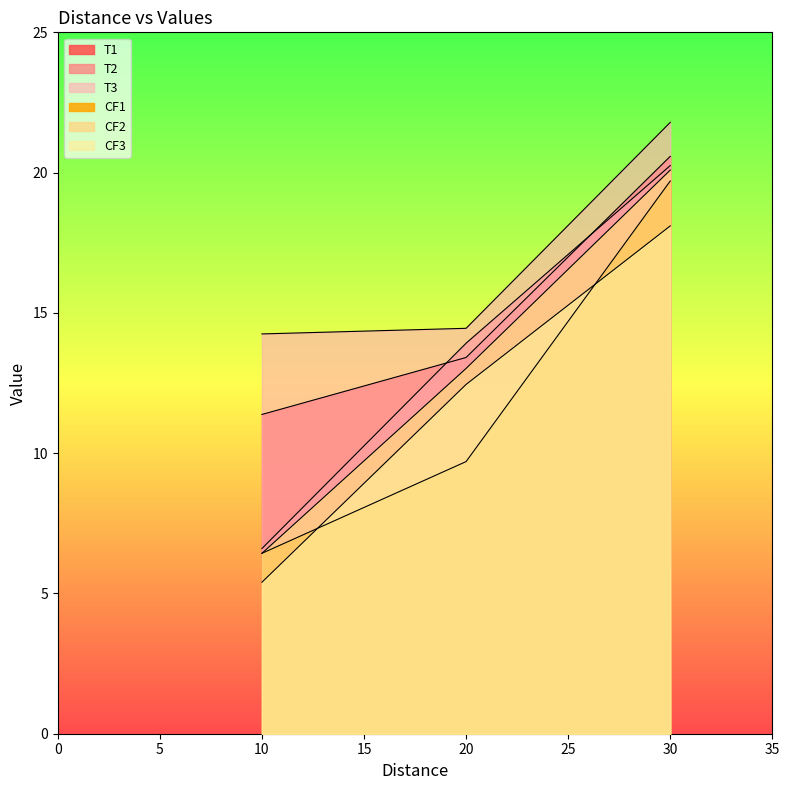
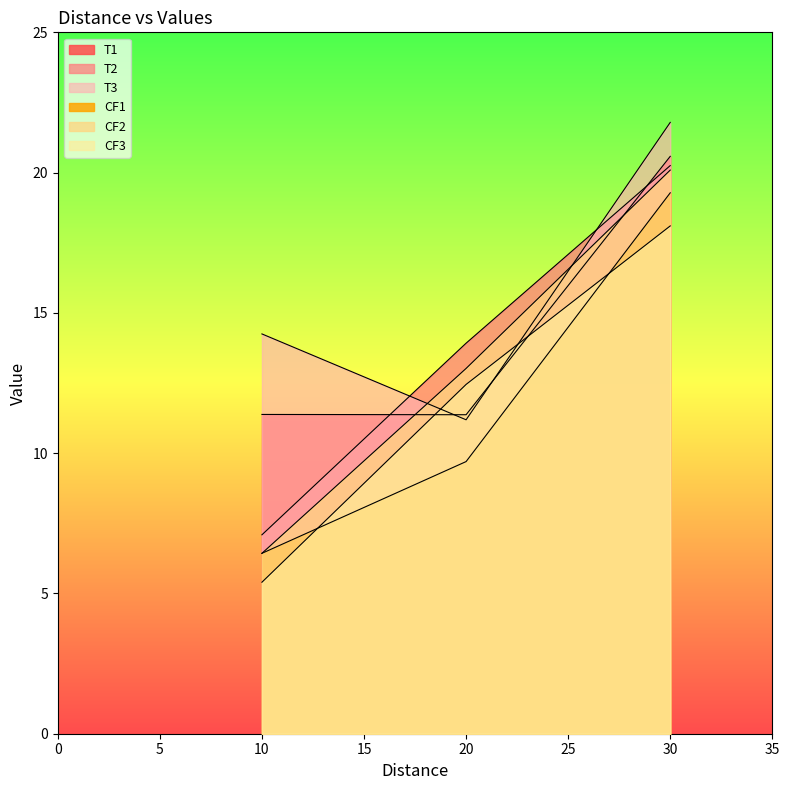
T2, 10: 6.6 -> 7.1
T1, 20: 13.4 -> 11.4
T3, 20: 14.5 -> 11.2
CF1, 30: 19.7 -> 19.3
